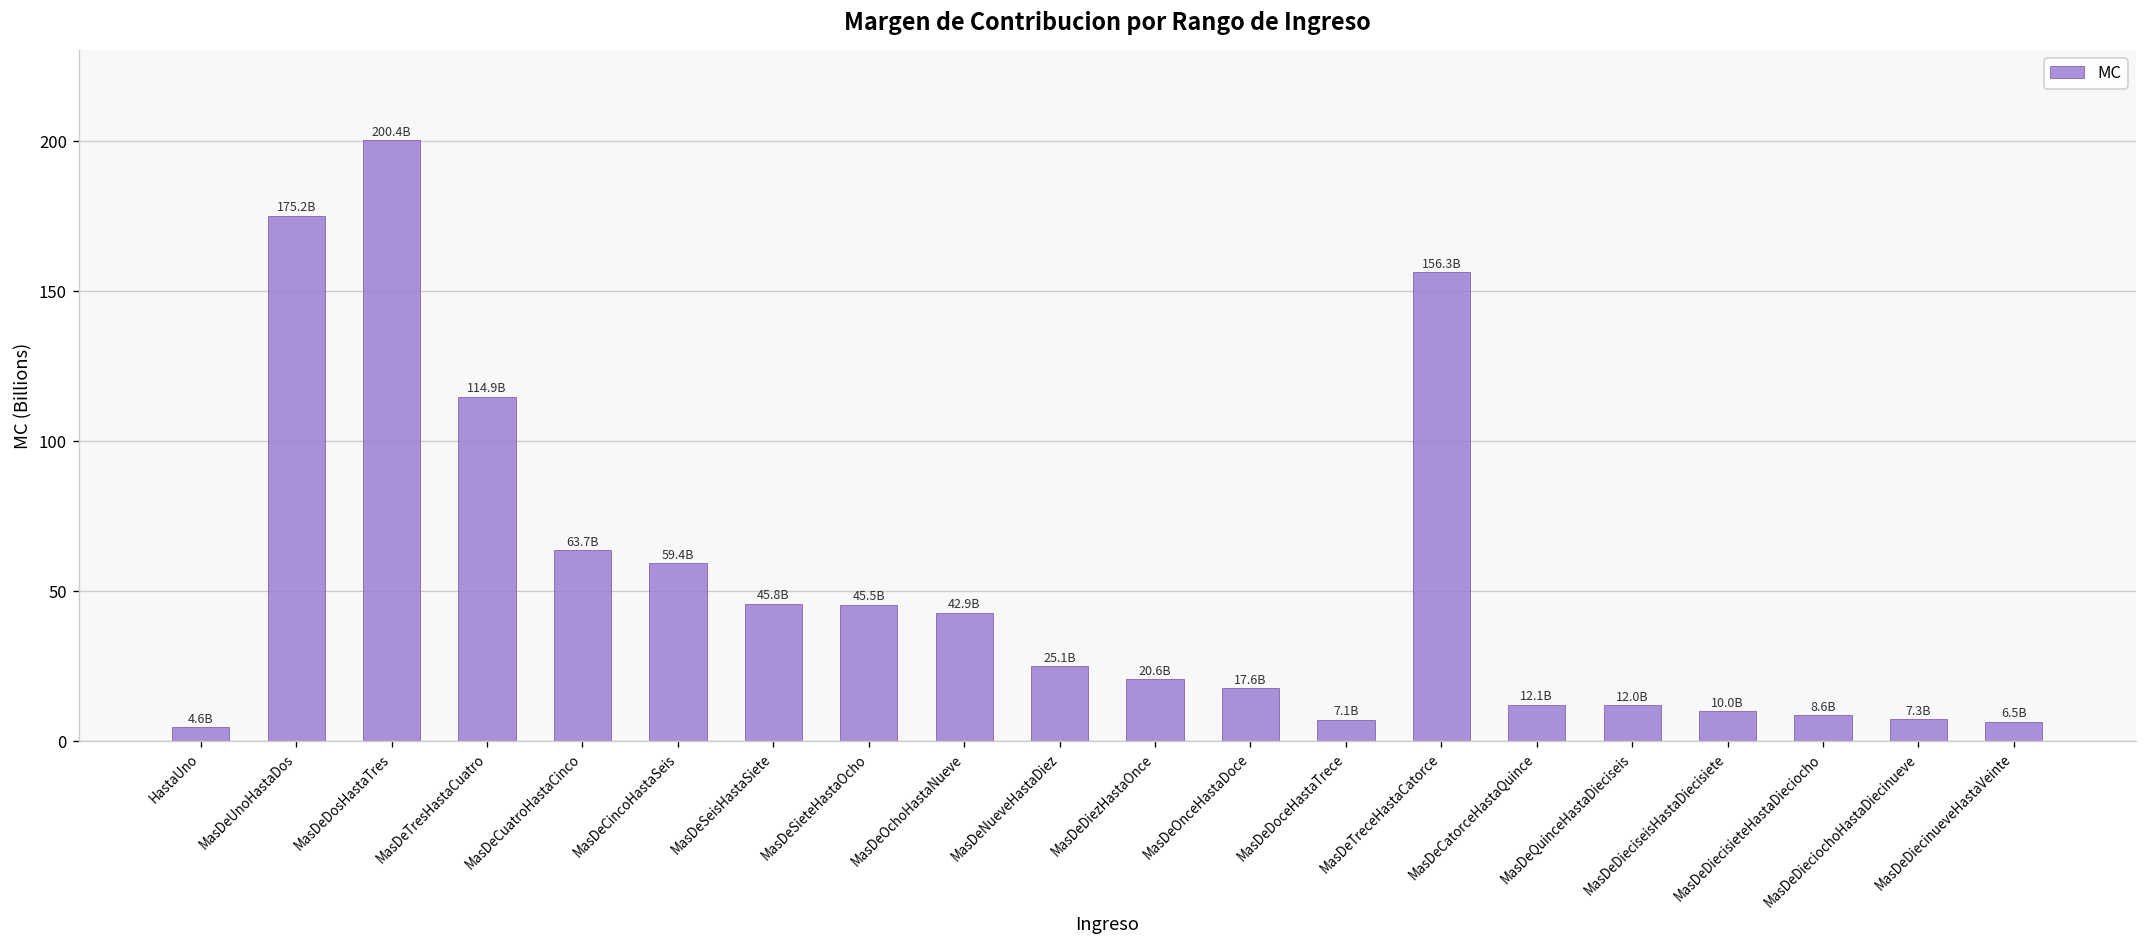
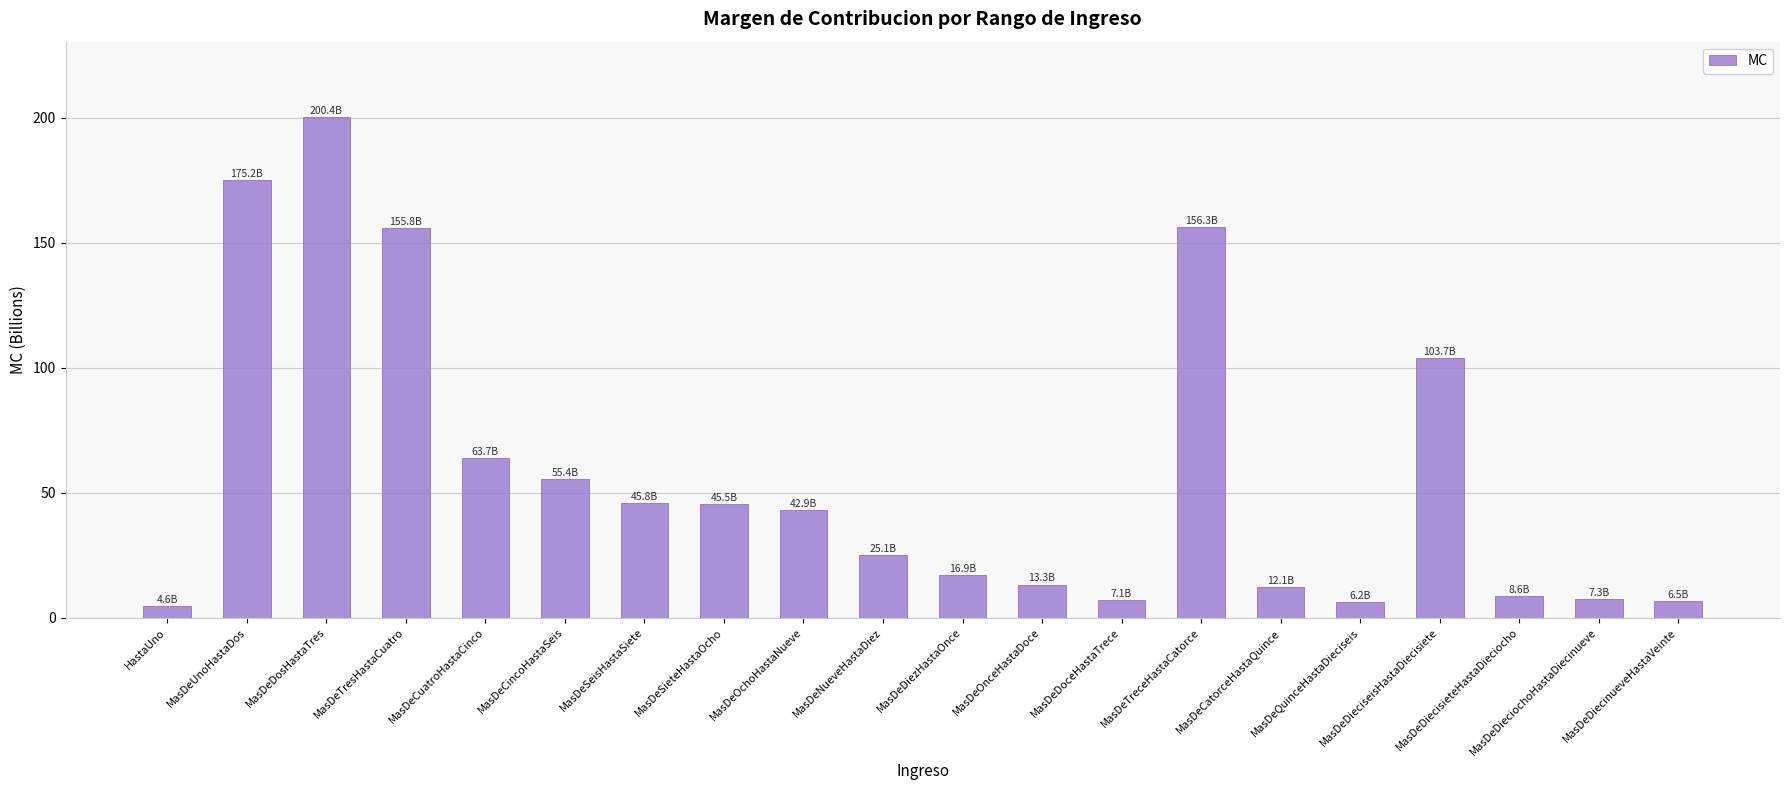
MasDeTresHastaCuatro: 114.9B -> 155.8B
MasDeCincoHastaSeis: 59.4B -> 55.4B
MasDeDiezHastaOnce: 20.6B -> 16.9B
MasDeOnceHastaDoce: 17.6B -> 13.3B
MasDeQuinceHastaDieciseis: 12.0B -> 6.2B
MasDeDieciseisHastaDiecisiete: 10.0B -> 103.7B
